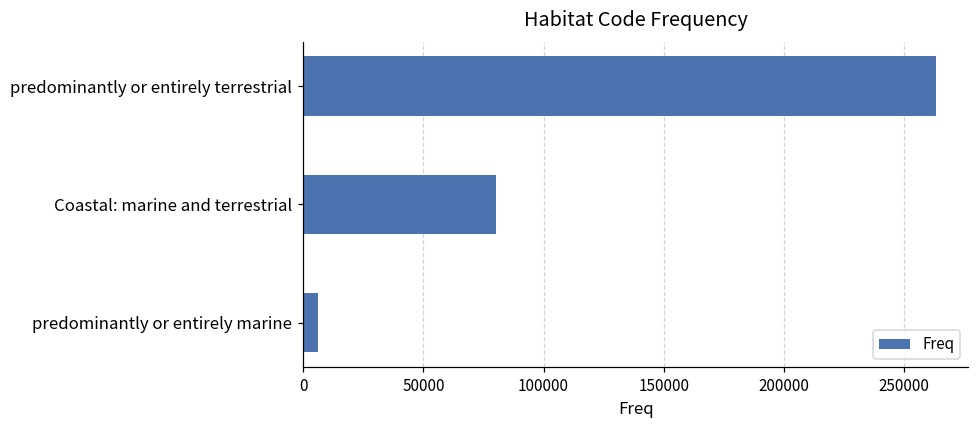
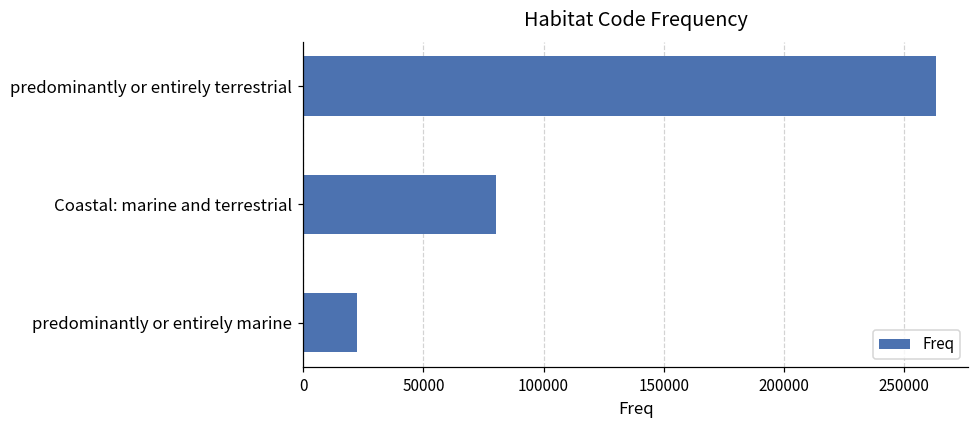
predominantly or entirely marine: 6000 -> 22000
